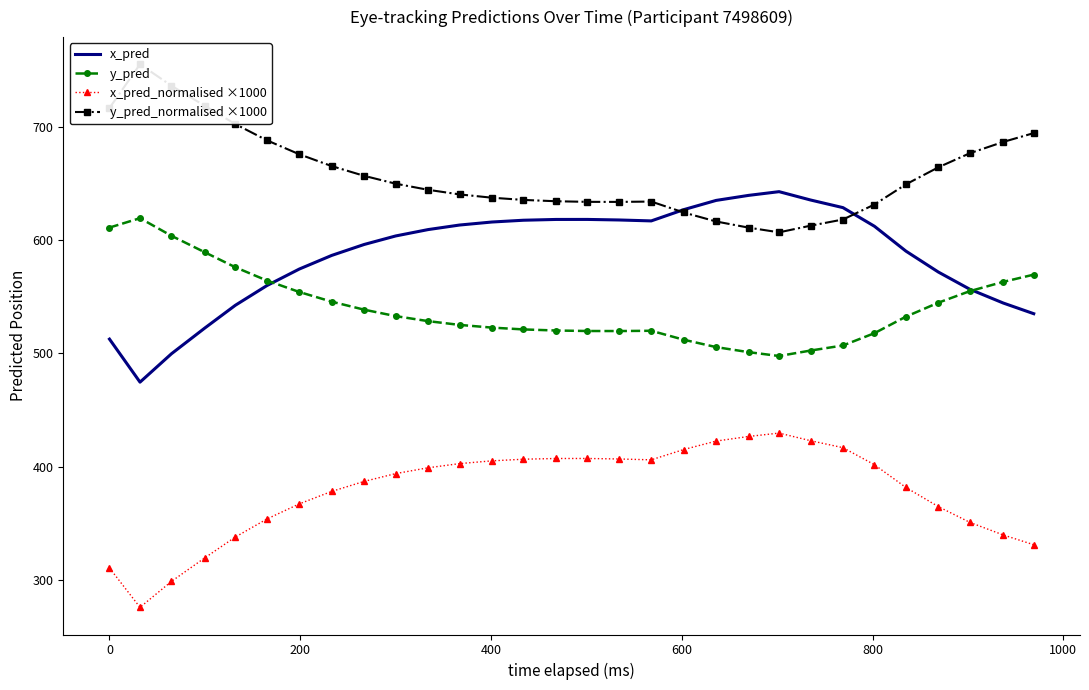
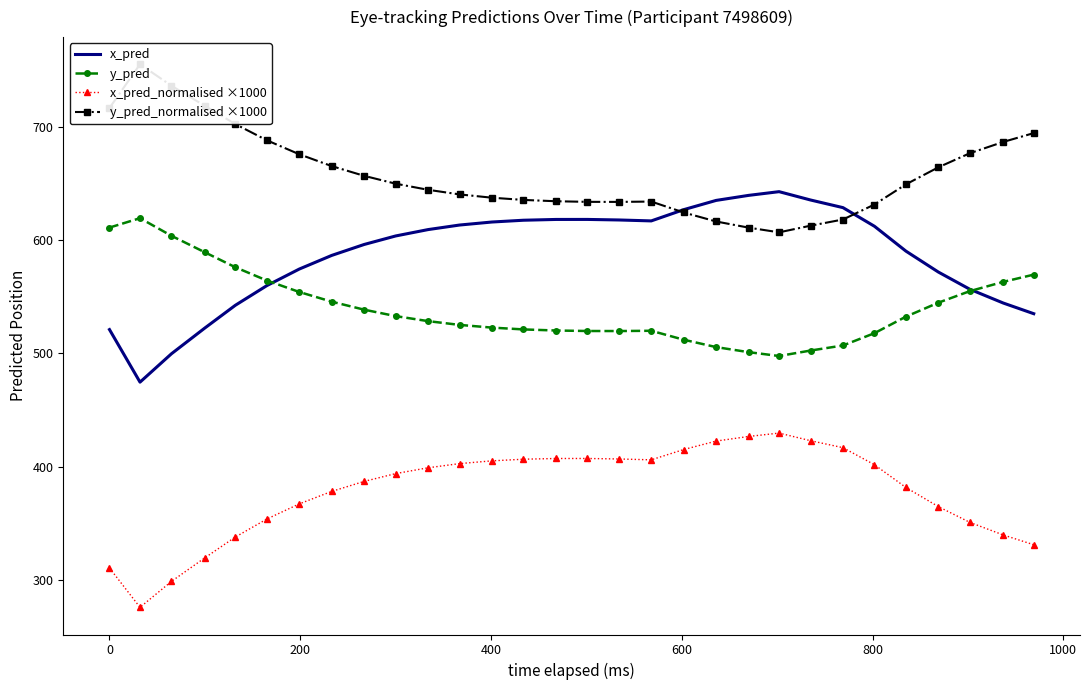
x_pred, 0: 513 -> 521
